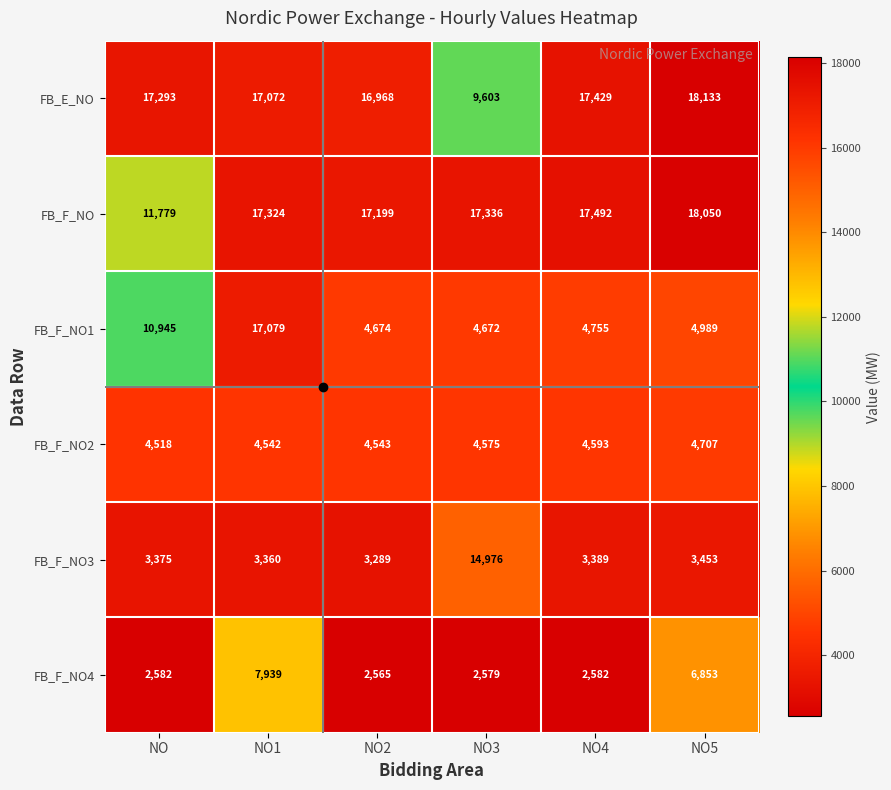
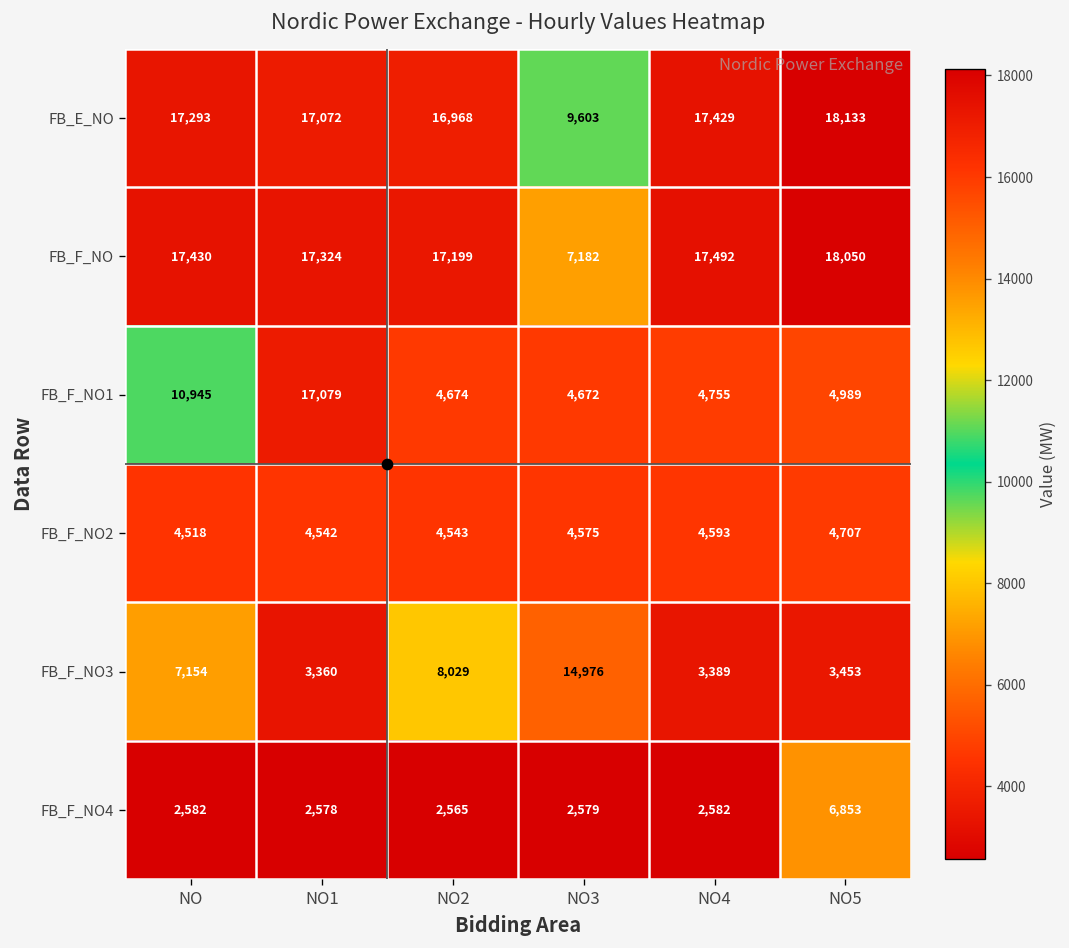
FB_F_NO, NO: 11,779 -> 17,430
FB_F_NO, NO3: 17,336 -> 7,182
FB_F_NO3, NO: 3,375 -> 7,154
FB_F_NO3, NO2: 3,289 -> 8,029
FB_F_NO4, NO1: 7,939 -> 2,578
